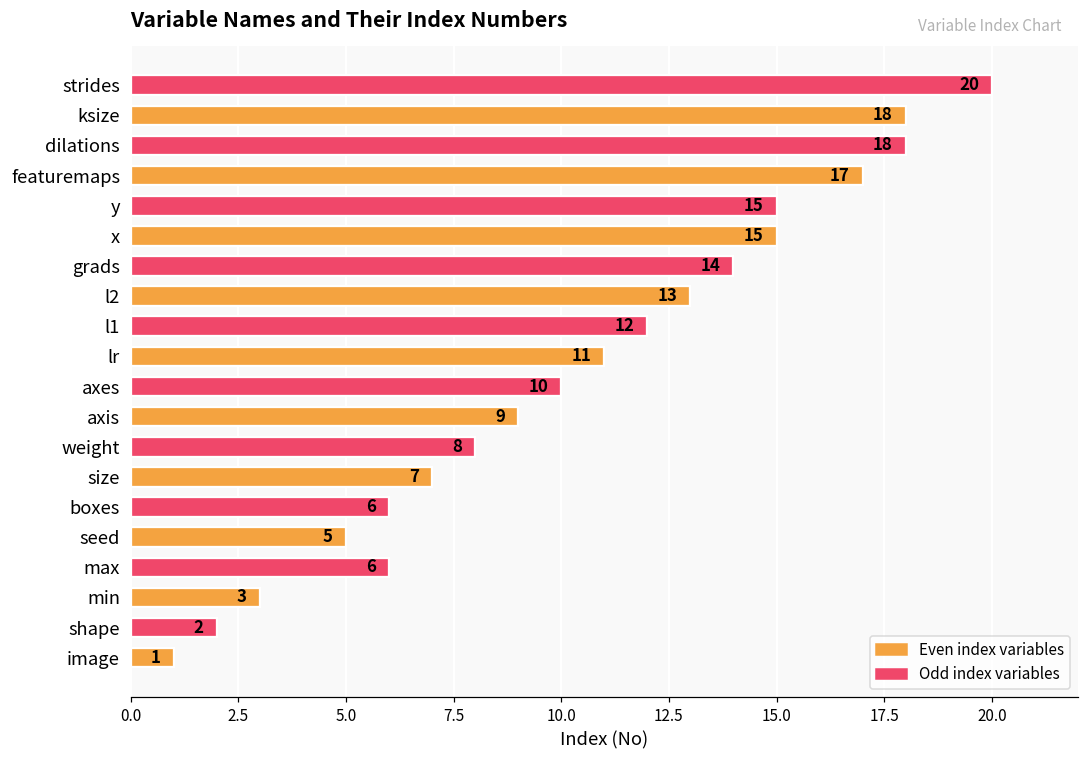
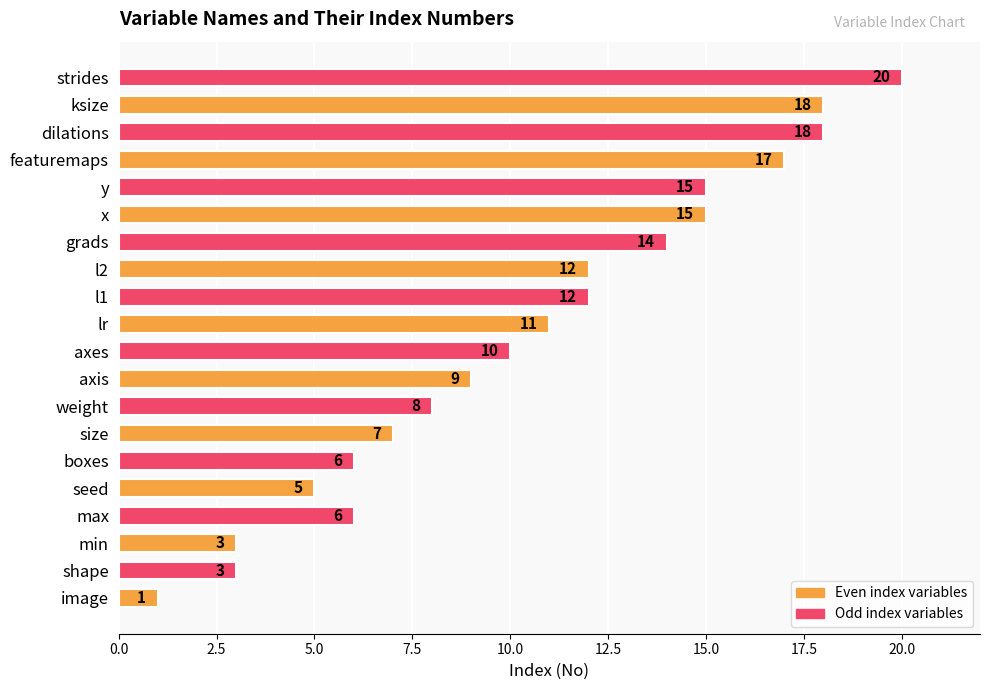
l2: 13 -> 12
shape: 2 -> 3
